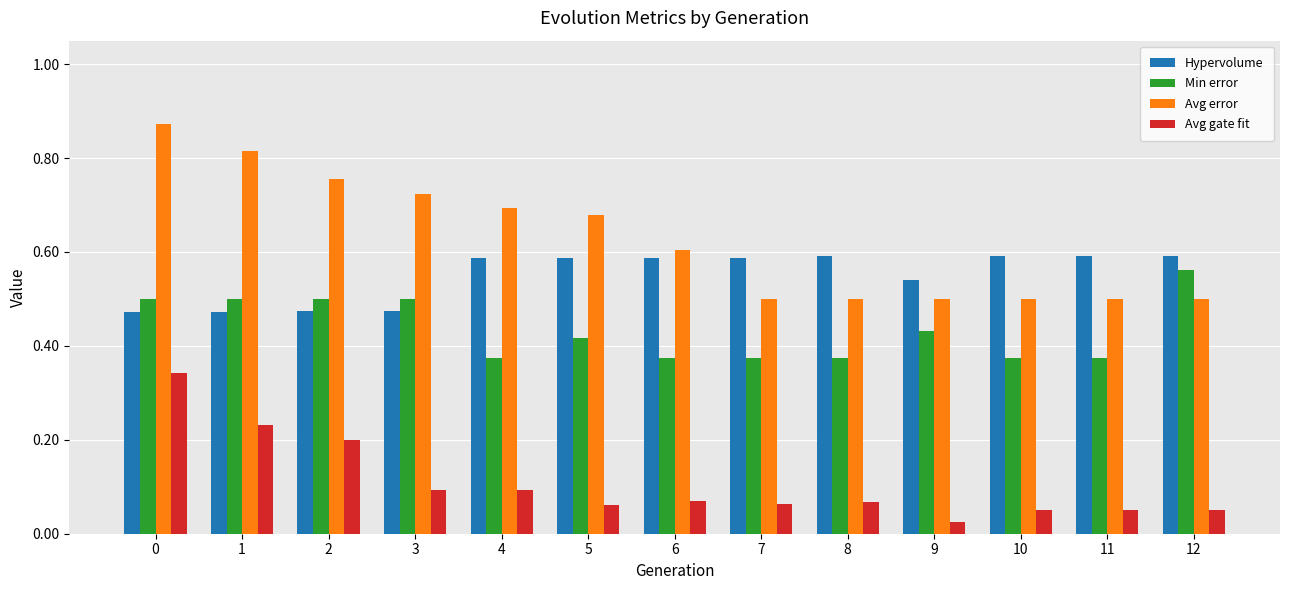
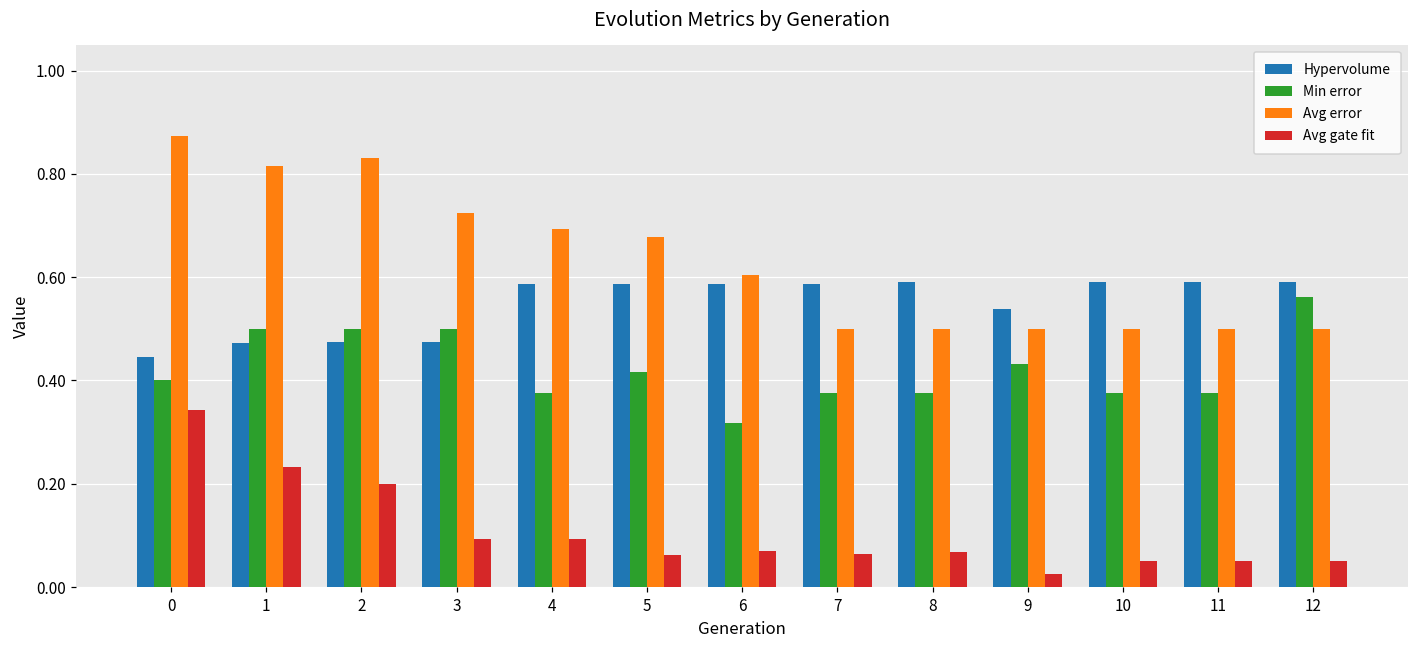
Hypervolume, 0: 0.47 -> 0.44
Min error, 0: 0.5 -> 0.4
Avg error, 2: 0.75 -> 0.83
Min error, 6: 0.38 -> 0.32
